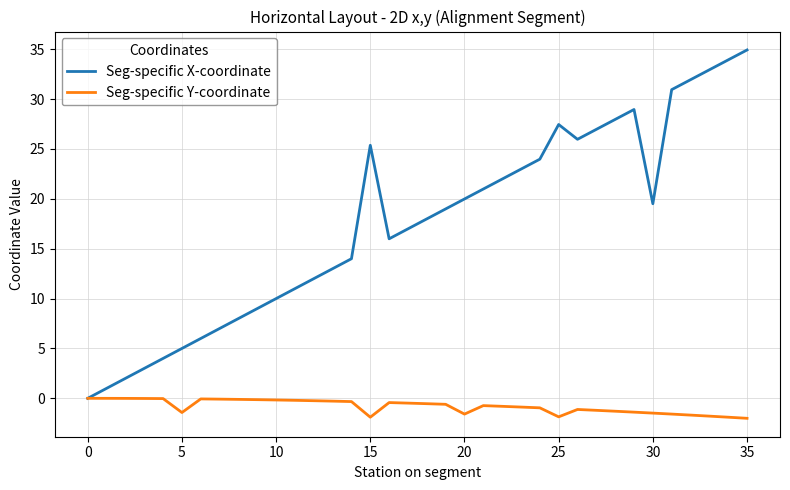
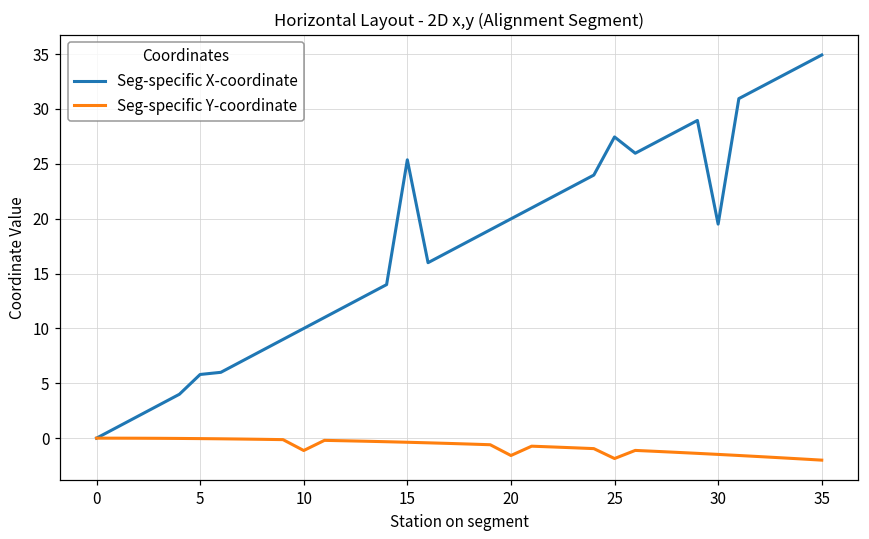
Seg-specific X-coordinate, 5: 5 -> 6
Seg-specific Y-coordinate, 5: -1 -> 0
Seg-specific Y-coordinate, 10: 0 -> -1
Seg-specific Y-coordinate, 15: -2 -> 0
